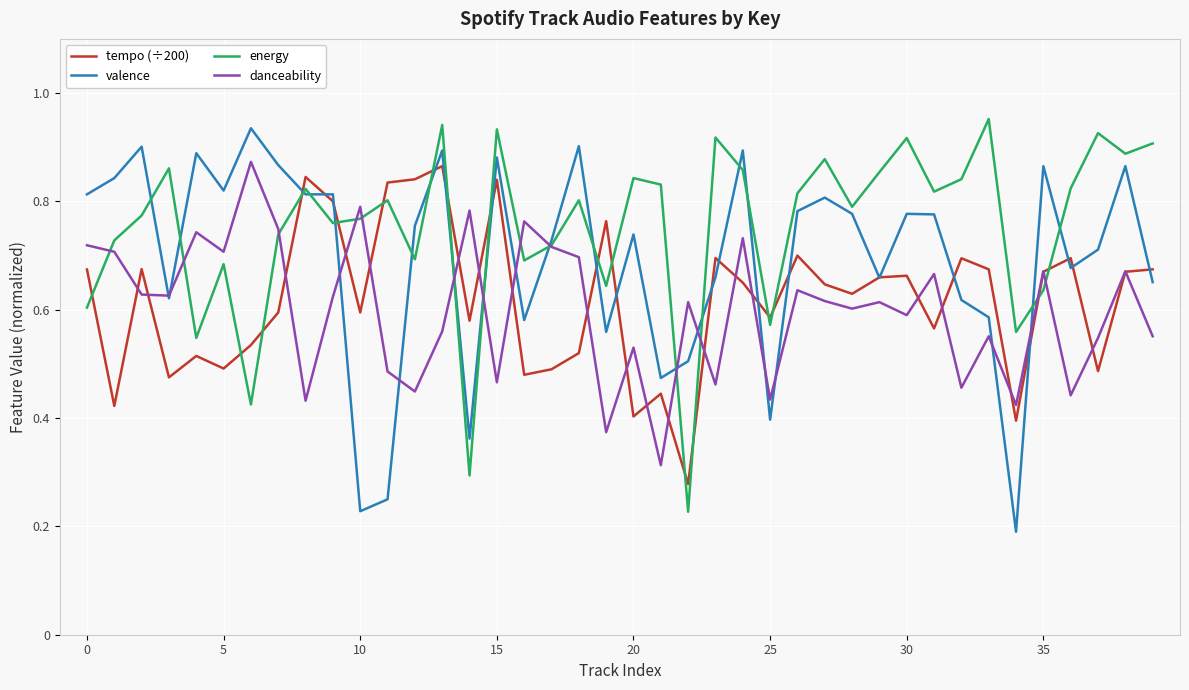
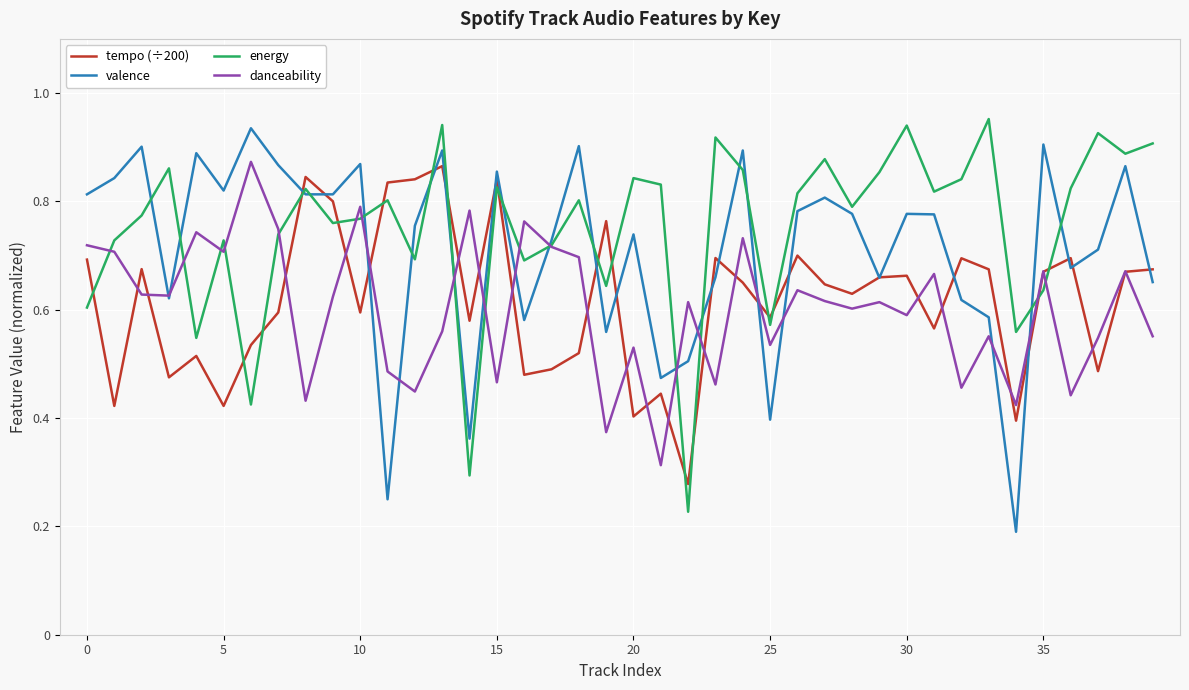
tempo (÷200), 0: 0.67 -> 0.69
tempo (÷200), 5: 0.49 -> 0.42
energy, 5: 0.68 -> 0.73
valence, 10: 0.23 -> 0.87
valence, 15: 0.88 -> 0.86
energy, 15: 0.93 -> 0.83
danceability, 25: 0.43 -> 0.54
energy, 30: 0.92 -> 0.94
valence, 35: 0.87 -> 0.91
